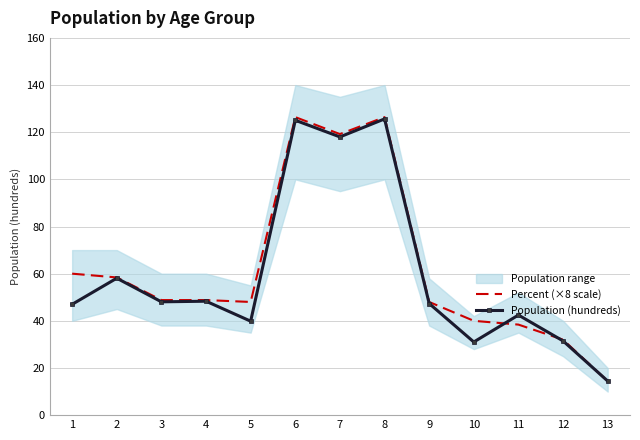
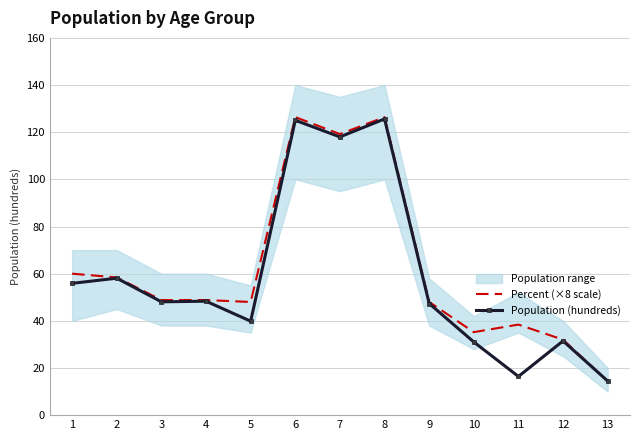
Population (hundreds), 1: 47 -> 56
Percent (×8 scale), 10: 40 -> 35
Population (hundreds), 11: 42 -> 16
